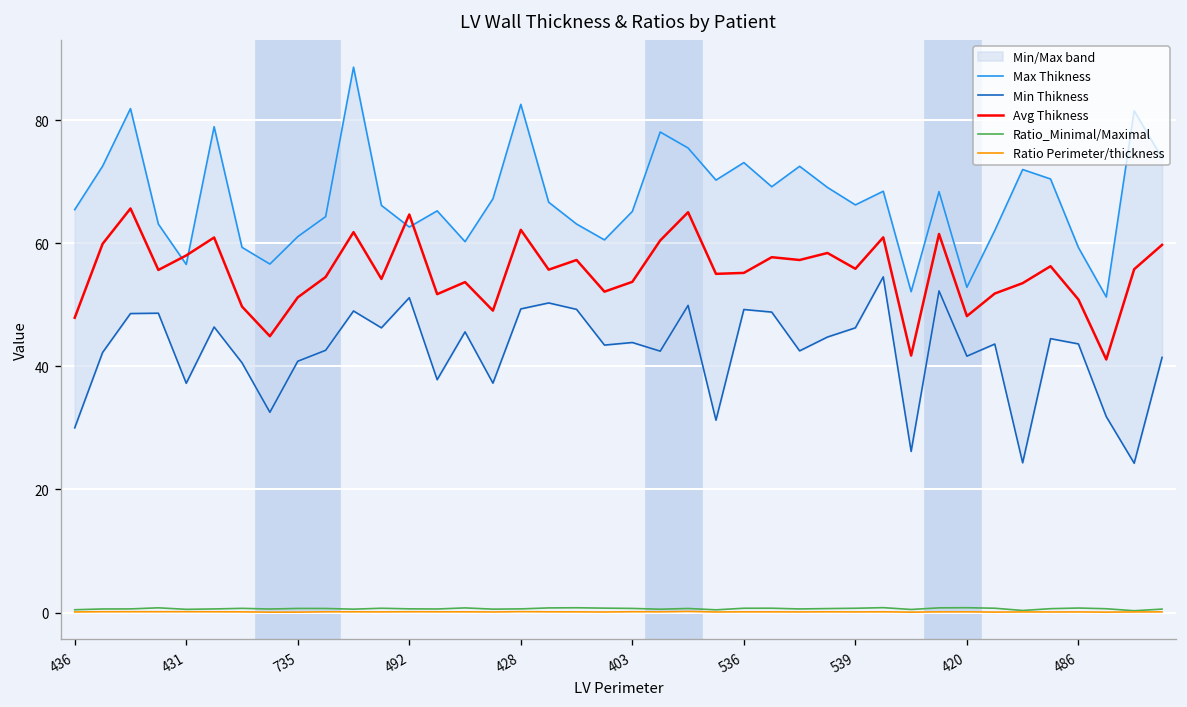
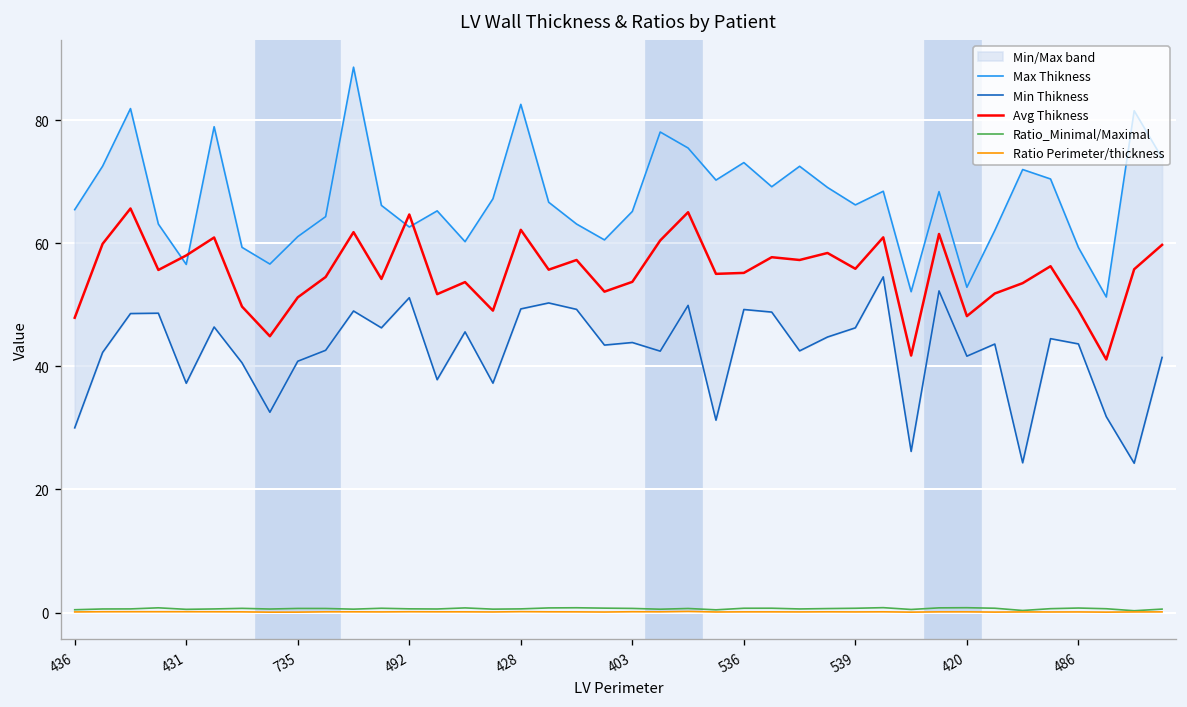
Avg Thikness, 486: 51 -> 49
